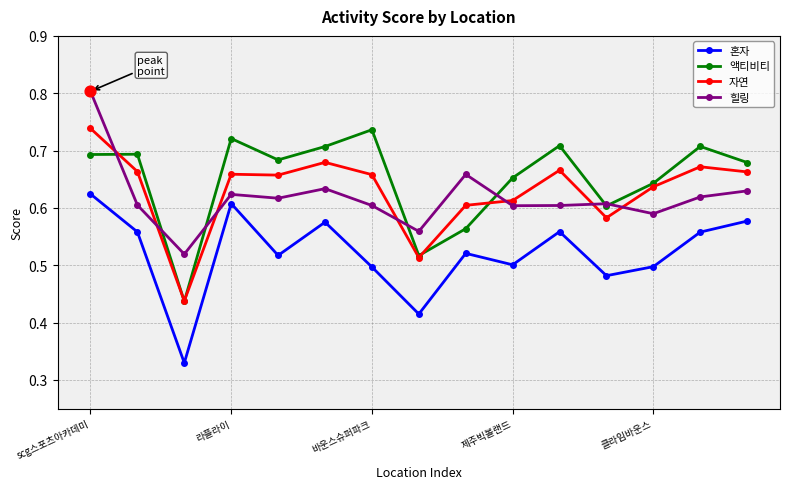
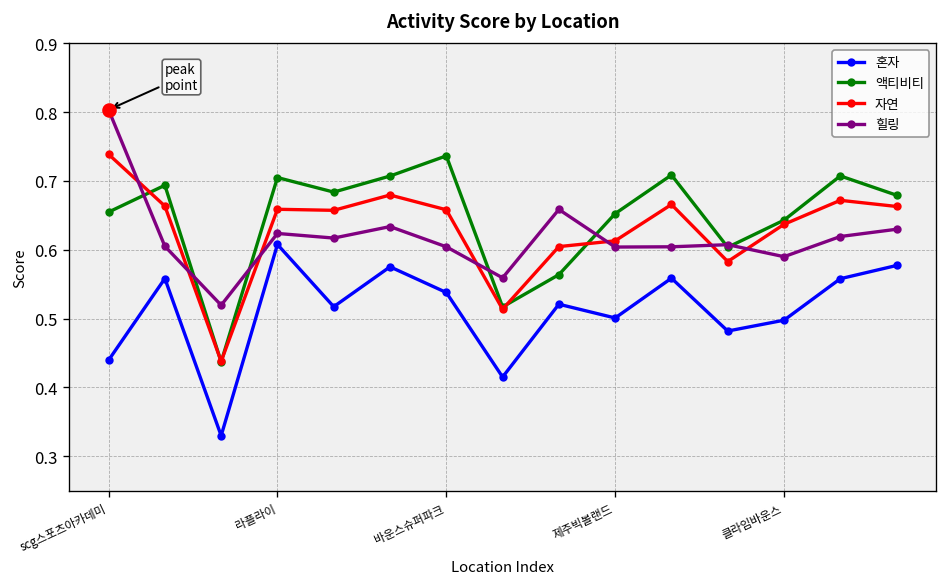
혼자, scg스포츠아카데미: 0.62 -> 0.44
액티비티, scg스포츠아카데미: 0.69 -> 0.65
액티비티, 라플라이: 0.72 -> 0.70
혼자, 바운스슈퍼파크: 0.50 -> 0.54
